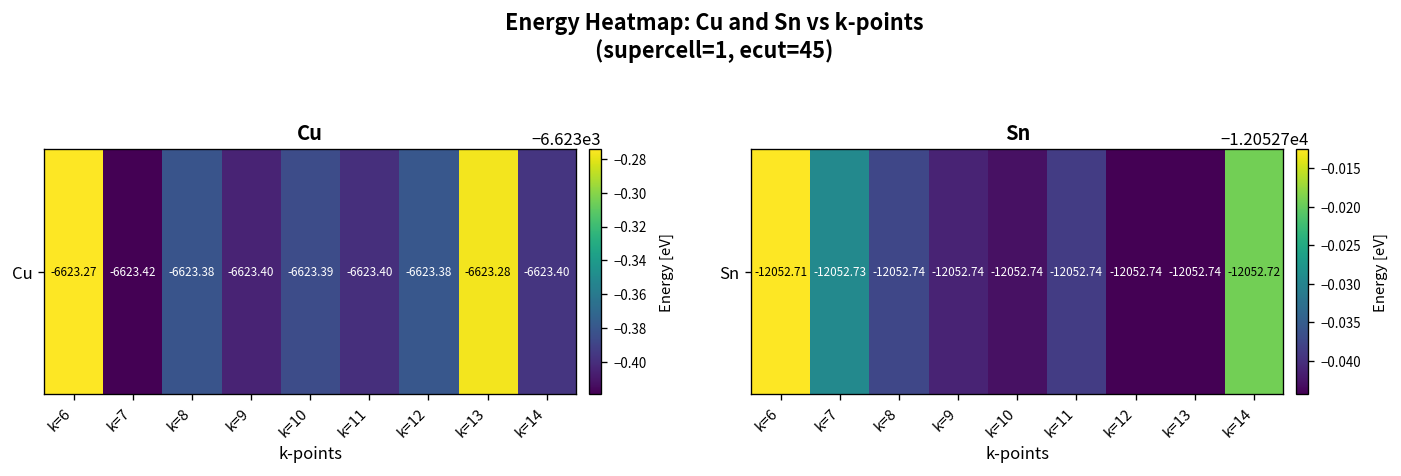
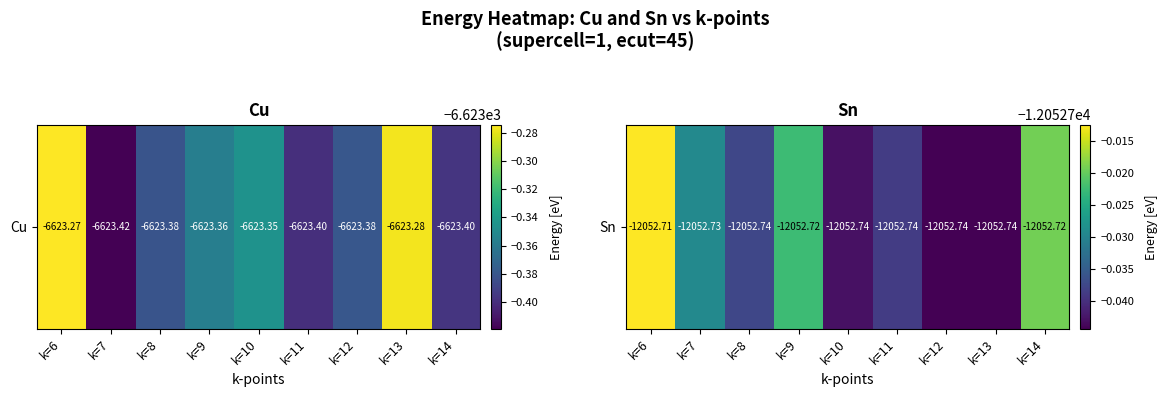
Cu, Cu, k=9: -6623.40 -> -6623.36
Cu, Cu, k=10: -6623.39 -> -6623.35
Sn, Sn, k=9: -12052.74 -> -12052.72
